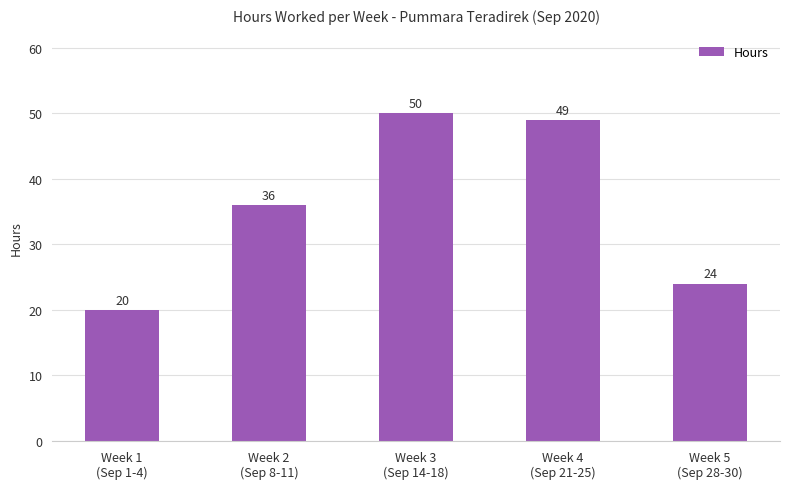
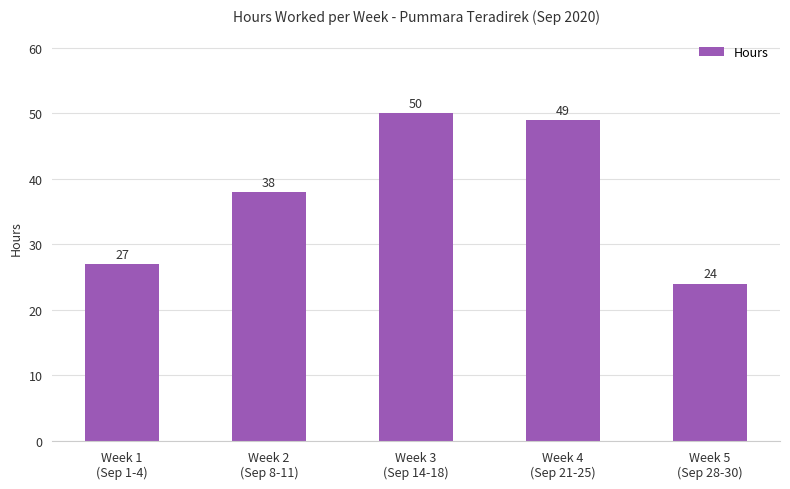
Week 1 (Sep 1-4): 20 -> 27
Week 2 (Sep 8-11): 36 -> 38
